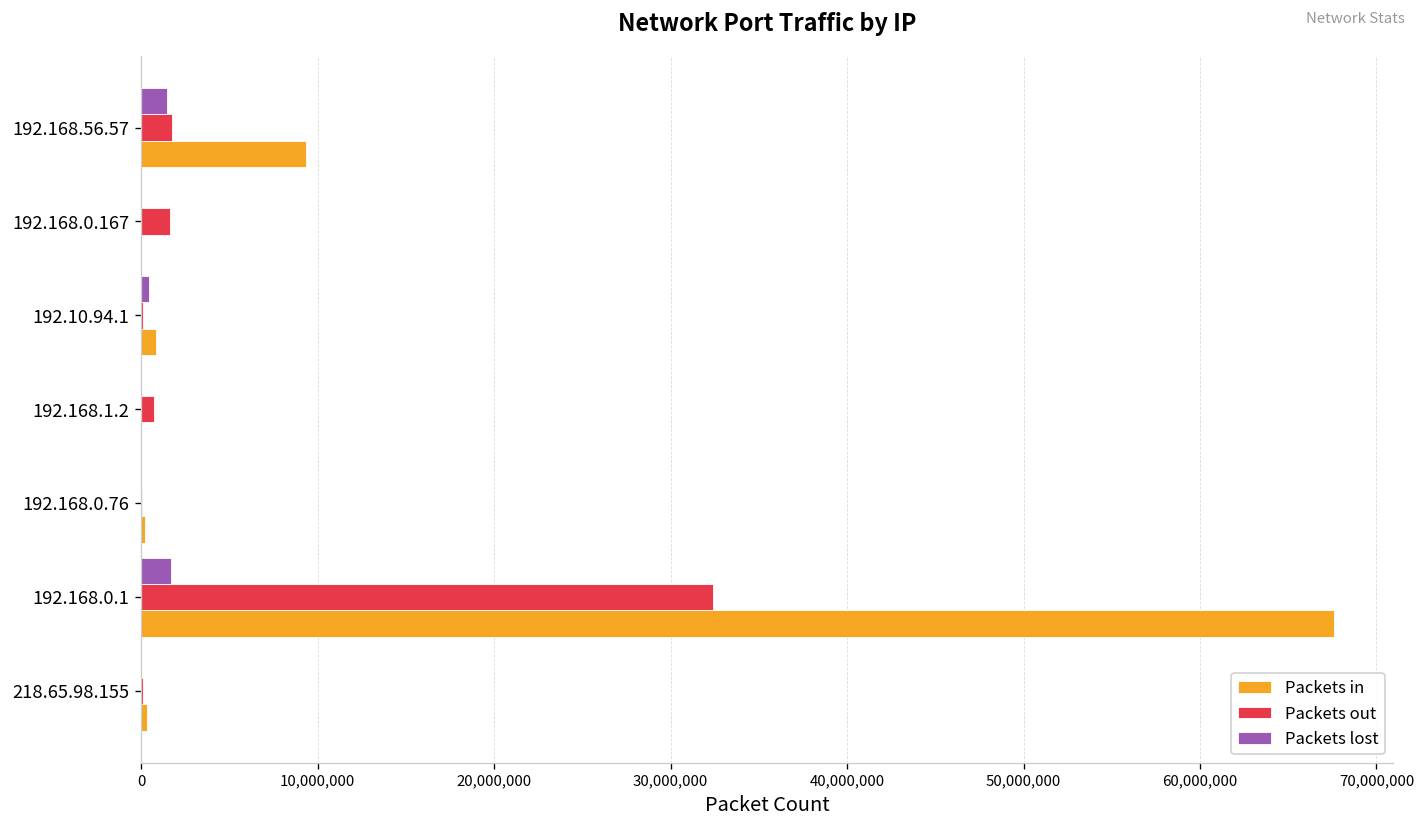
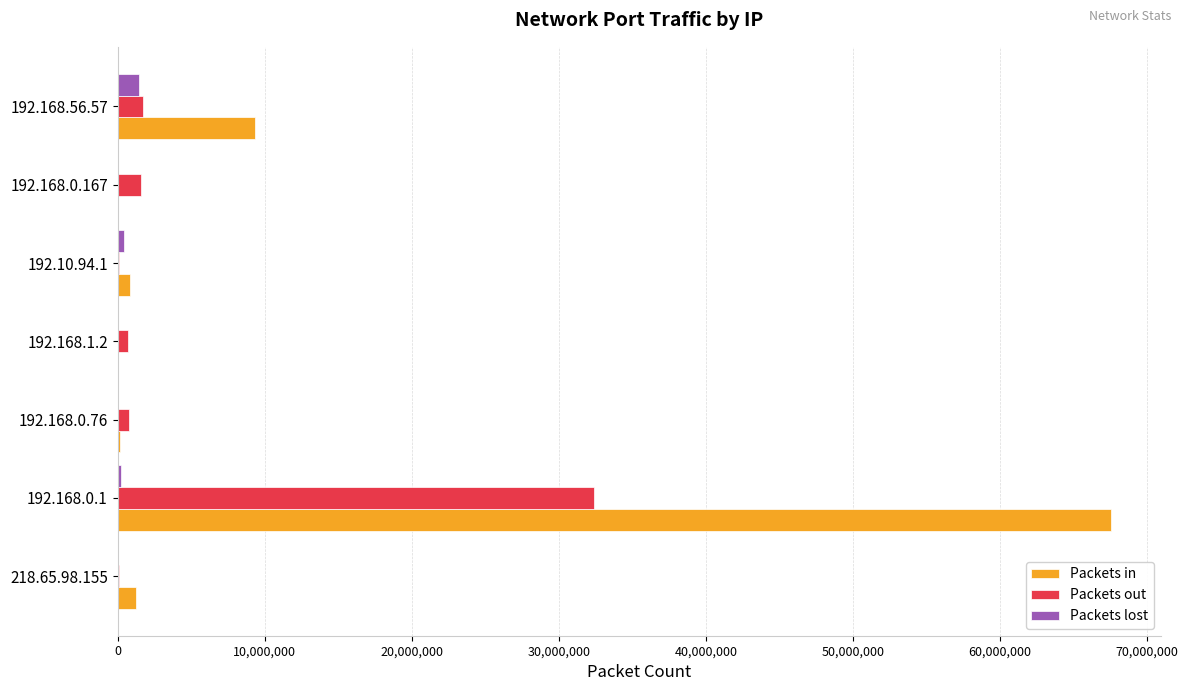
Packets out, 192.168.0.76: 100,000 -> 800,000
Packets lost, 192.168.0.1: 1,700,000 -> 200,000
Packets in, 218.65.98.155: 300,000 -> 1,300,000
